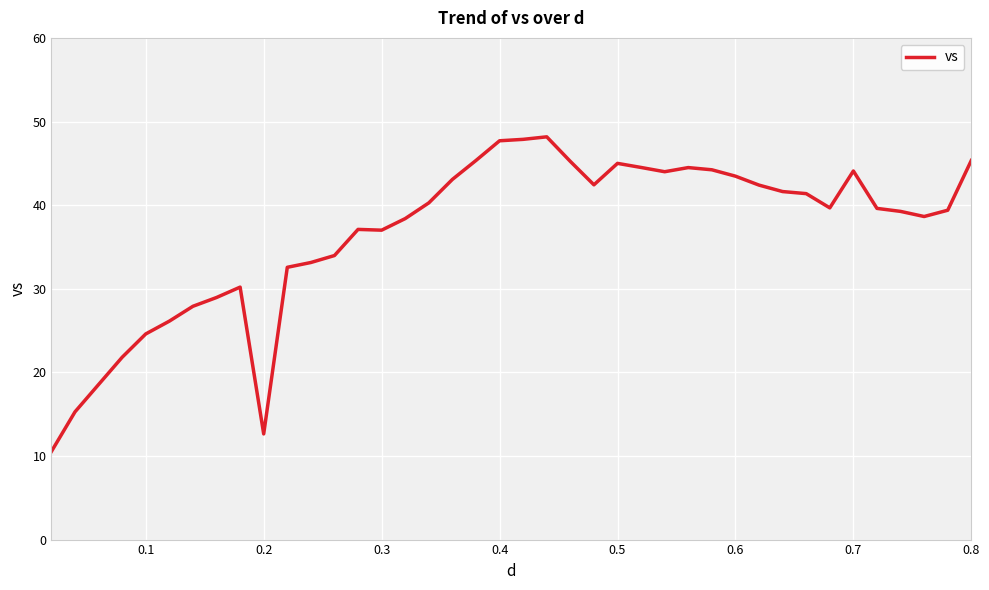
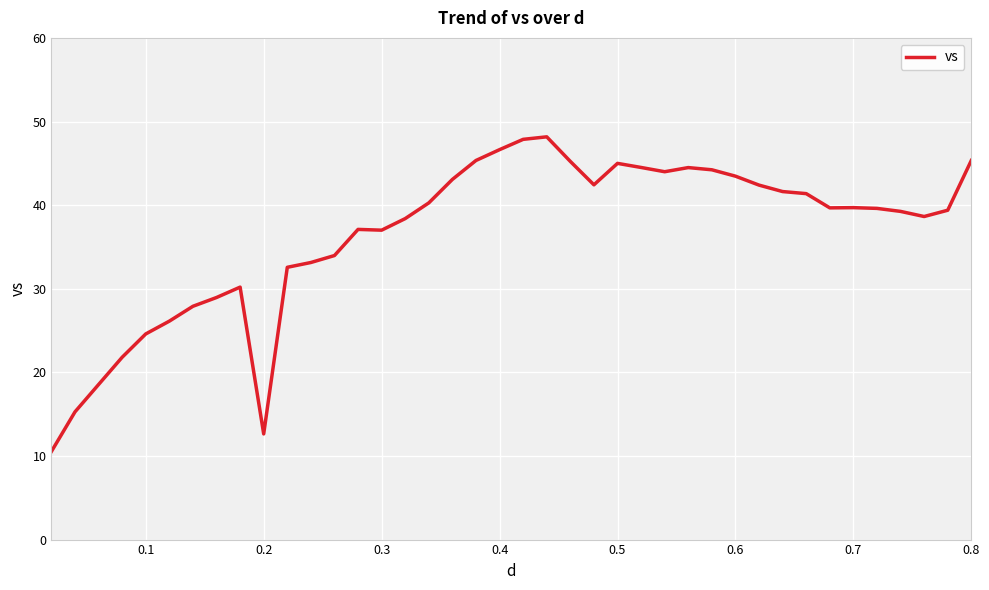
0.4: 48 -> 47
0.7: 44 -> 40
